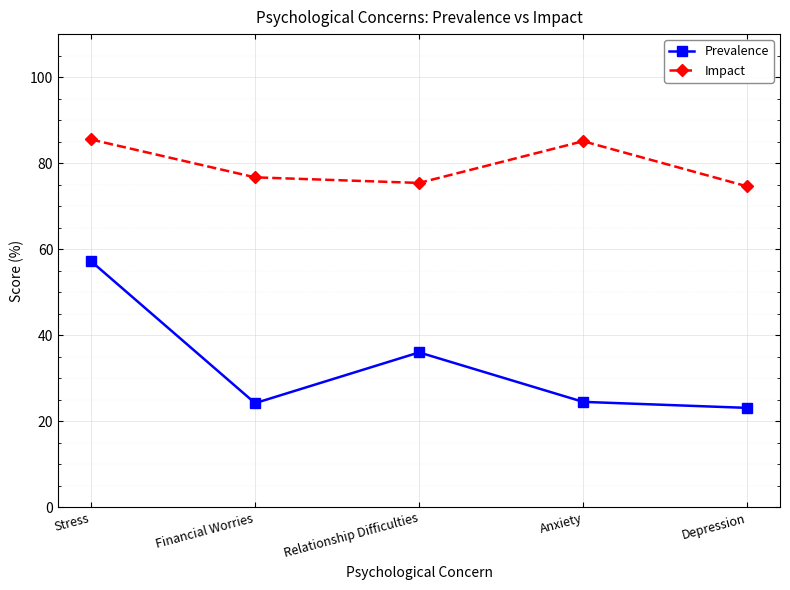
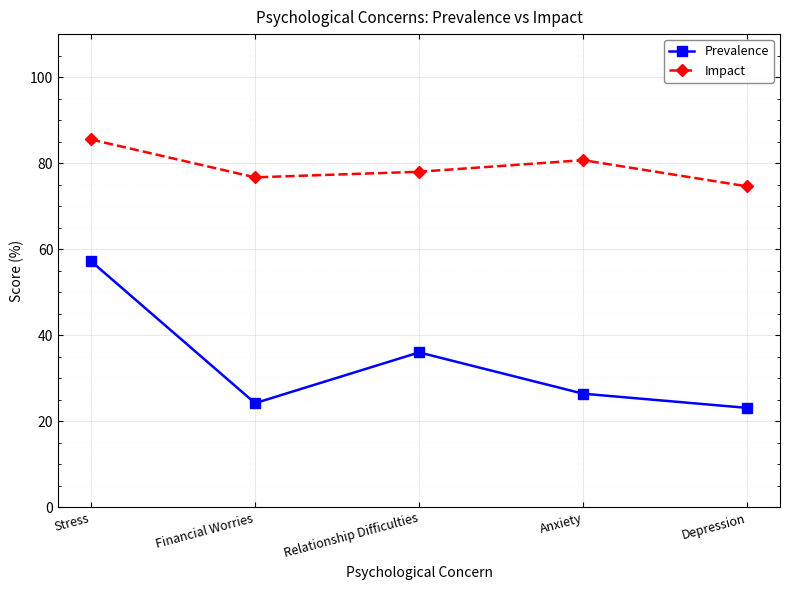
Impact, Relationship Difficulties: 75 -> 78
Prevalence, Anxiety: 25 -> 26
Impact, Anxiety: 85 -> 81
